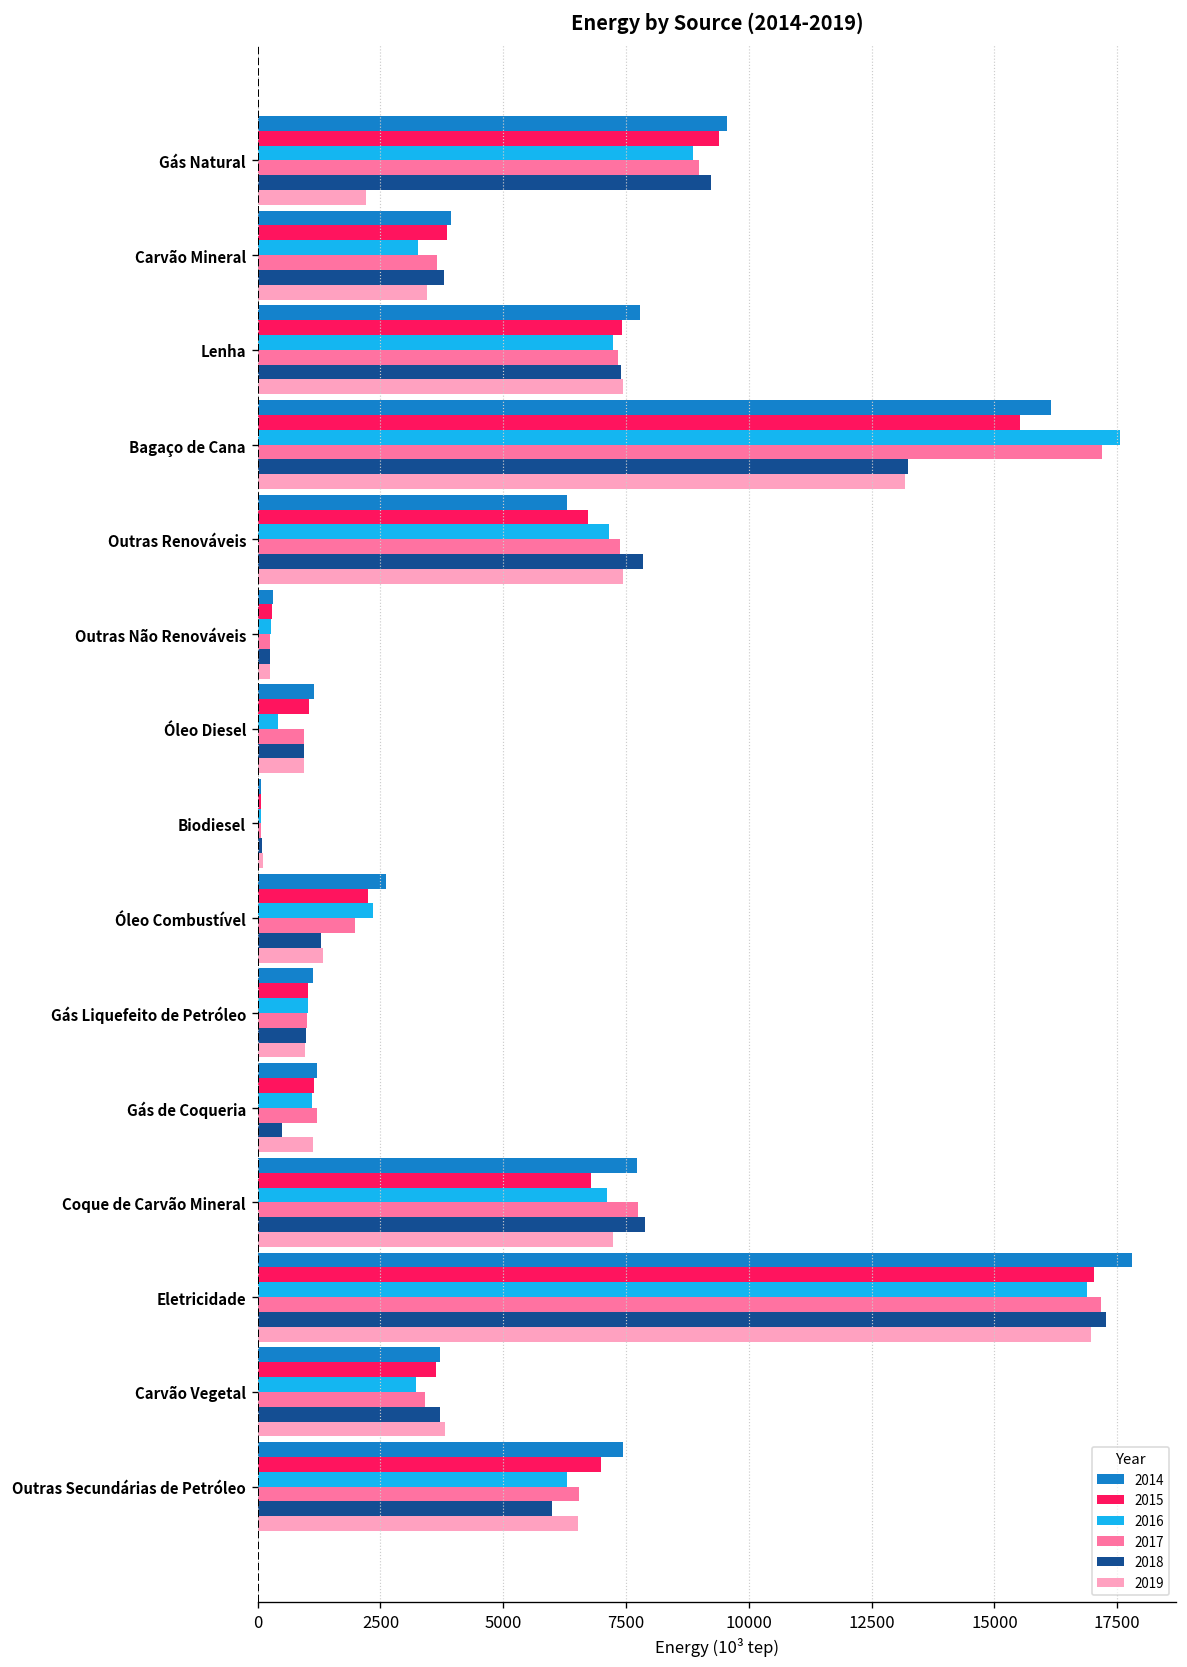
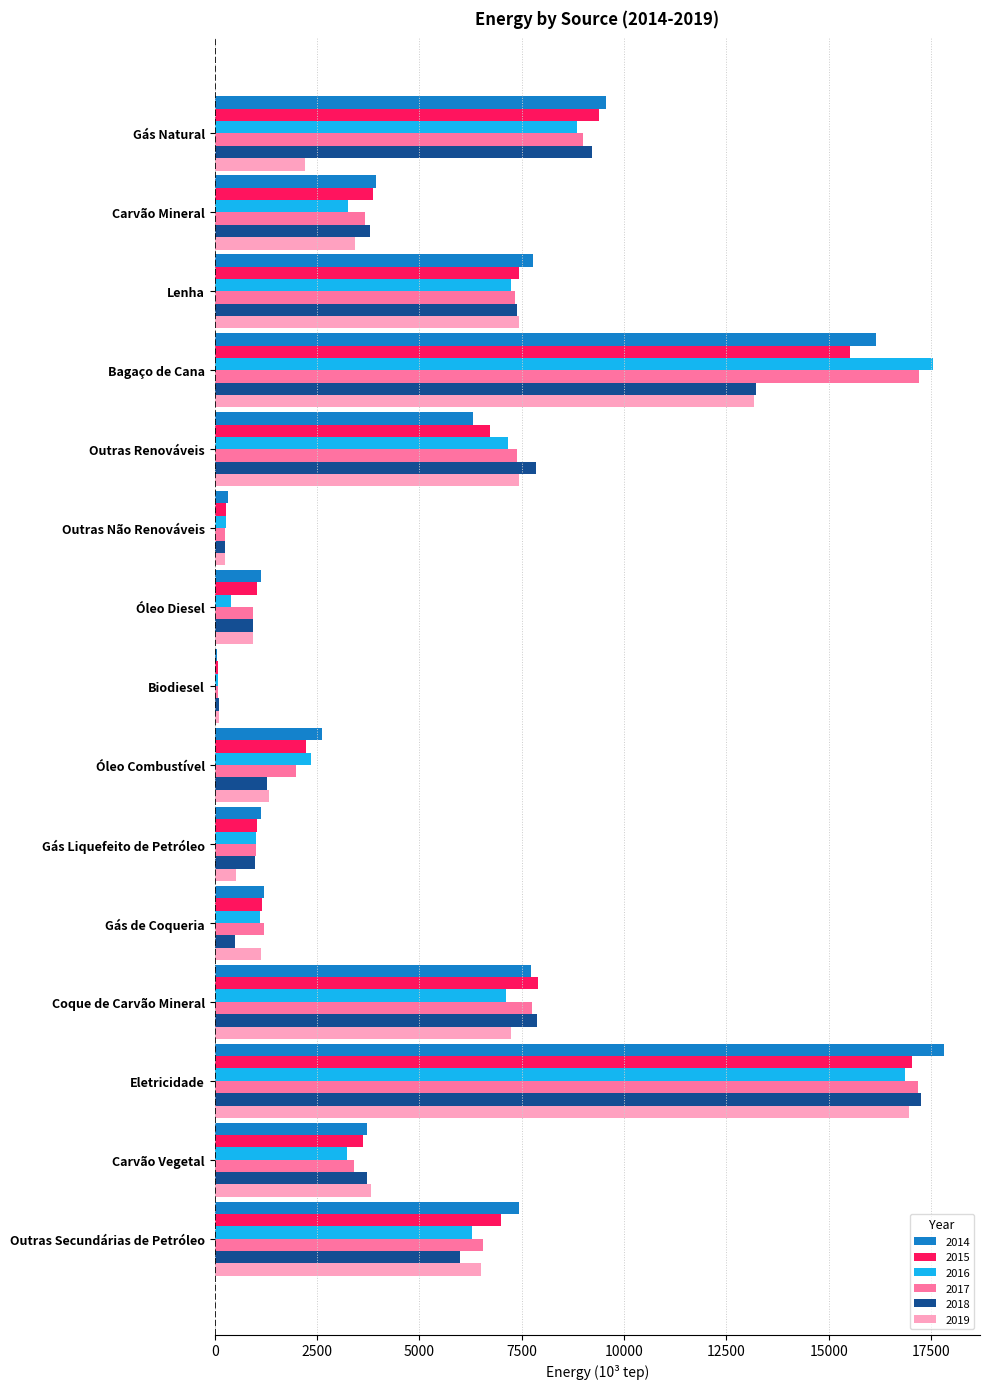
2019, Gás Liquefeito de Petróleo: 1000 -> 500
2015, Coque de Carvão Mineral: 6800 -> 7900
